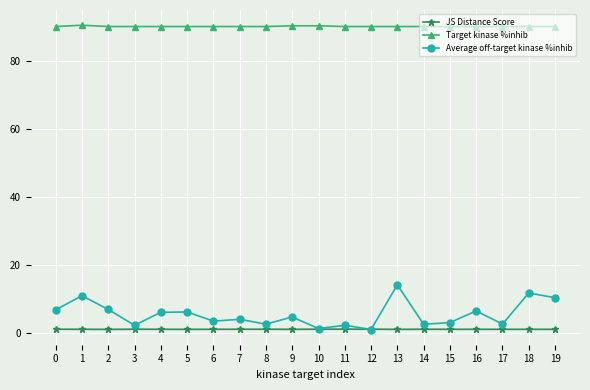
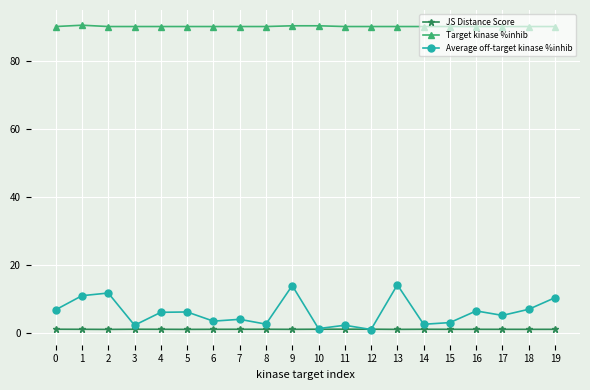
Average off-target kinase %inhib, 2: 7 -> 12
Average off-target kinase %inhib, 9: 5 -> 14
Average off-target kinase %inhib, 17: 2 -> 5
Average off-target kinase %inhib, 18: 12 -> 7
